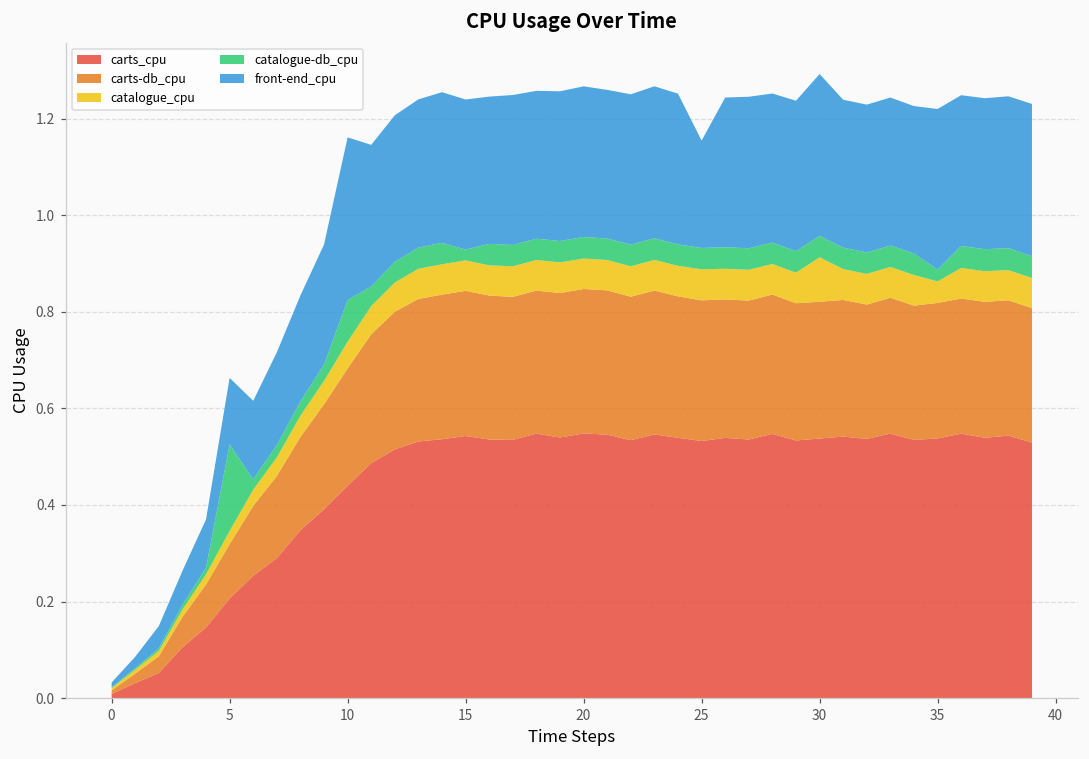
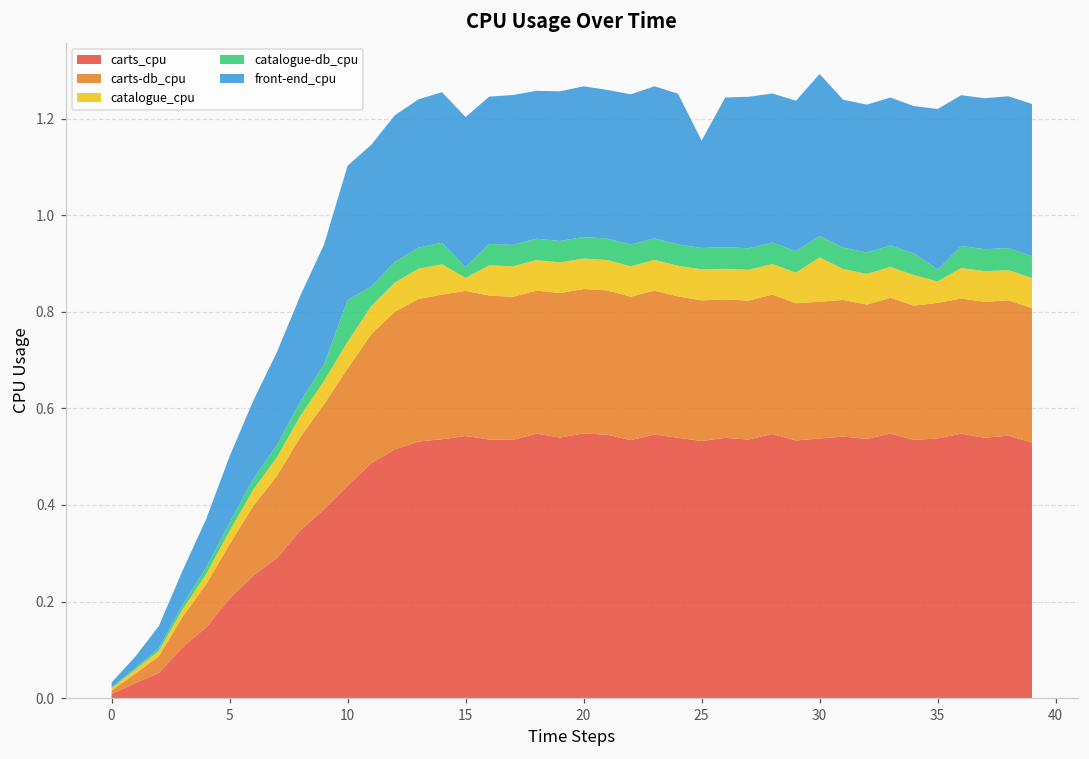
catalogue-db_cpu, 5: 0.18 -> 0.02
front-end_cpu, 10: 0.34 -> 0.28
catalogue_cpu, 15: 0.06 -> 0.03
